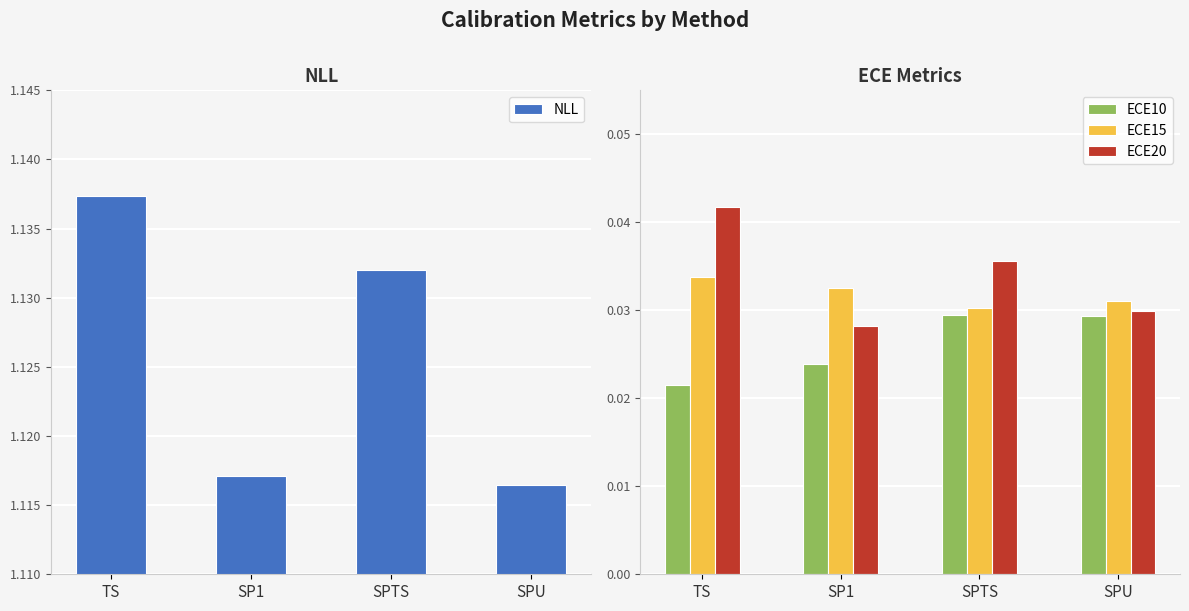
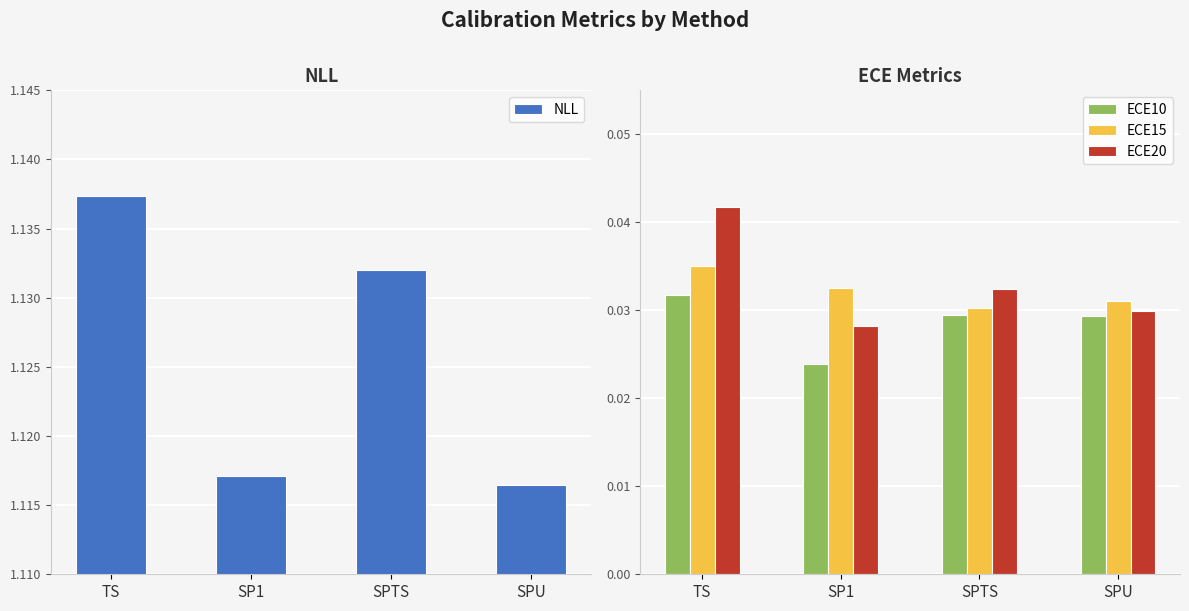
ECE Metrics, ECE10, TS: 0.022 -> 0.032
ECE Metrics, ECE15, TS: 0.034 -> 0.035
ECE Metrics, ECE20, SPTS: 0.036 -> 0.032
